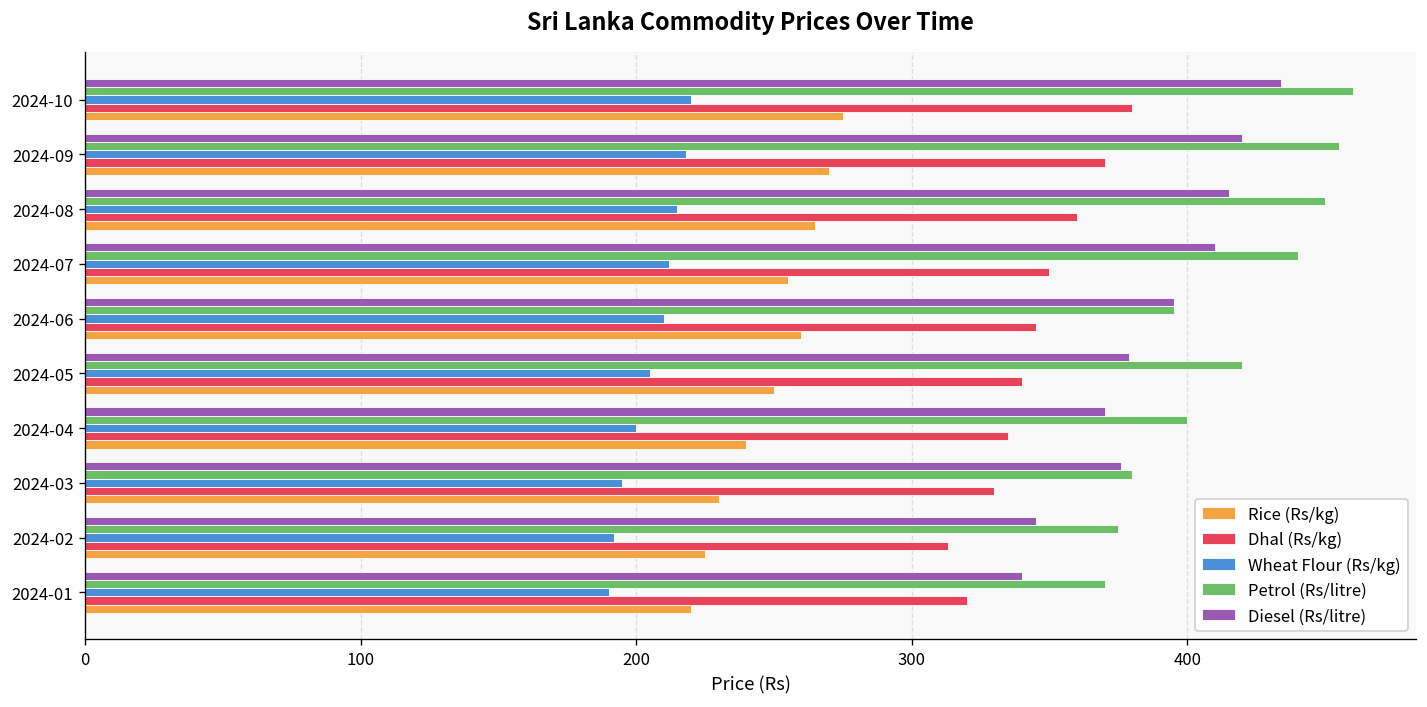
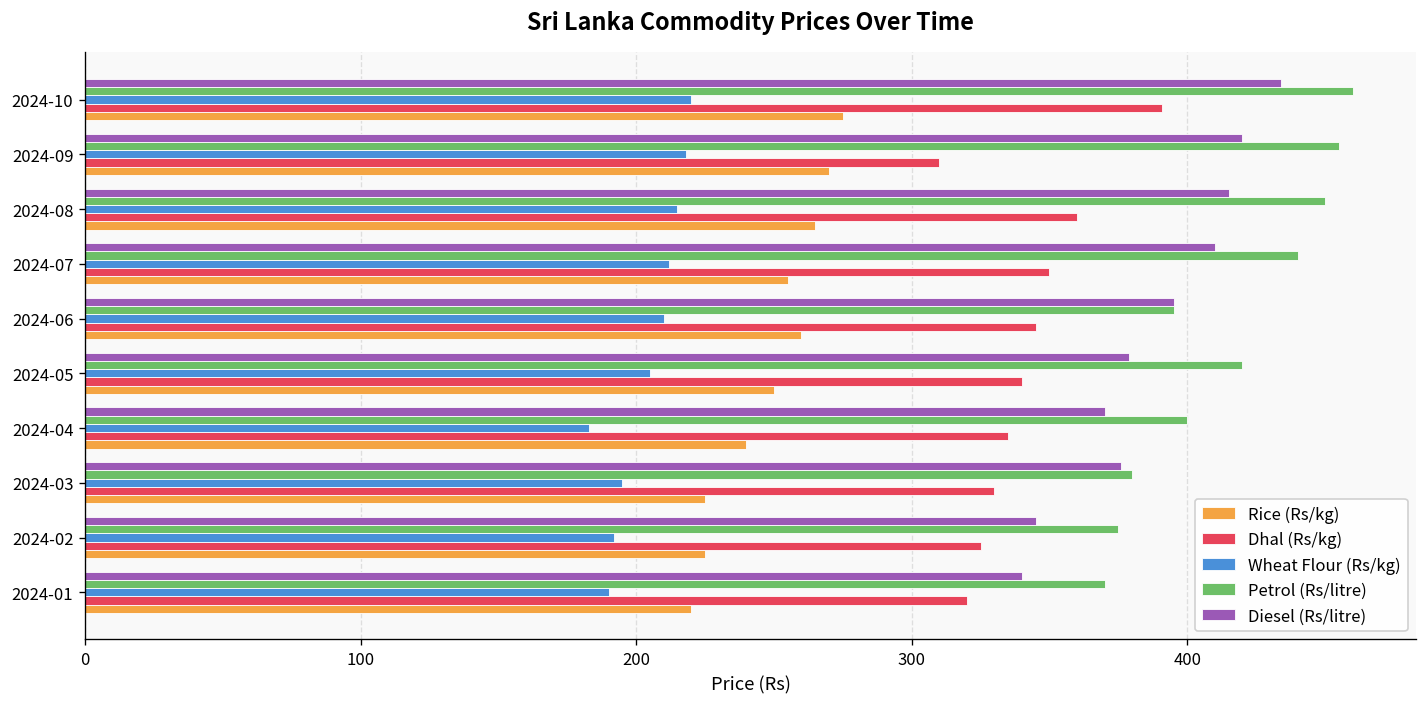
Dhal (Rs/kg), 2024-10: 380 -> 391
Dhal (Rs/kg), 2024-09: 370 -> 310
Wheat Flour (Rs/kg), 2024-04: 200 -> 183
Rice (Rs/kg), 2024-03: 230 -> 225
Dhal (Rs/kg), 2024-02: 313 -> 325
